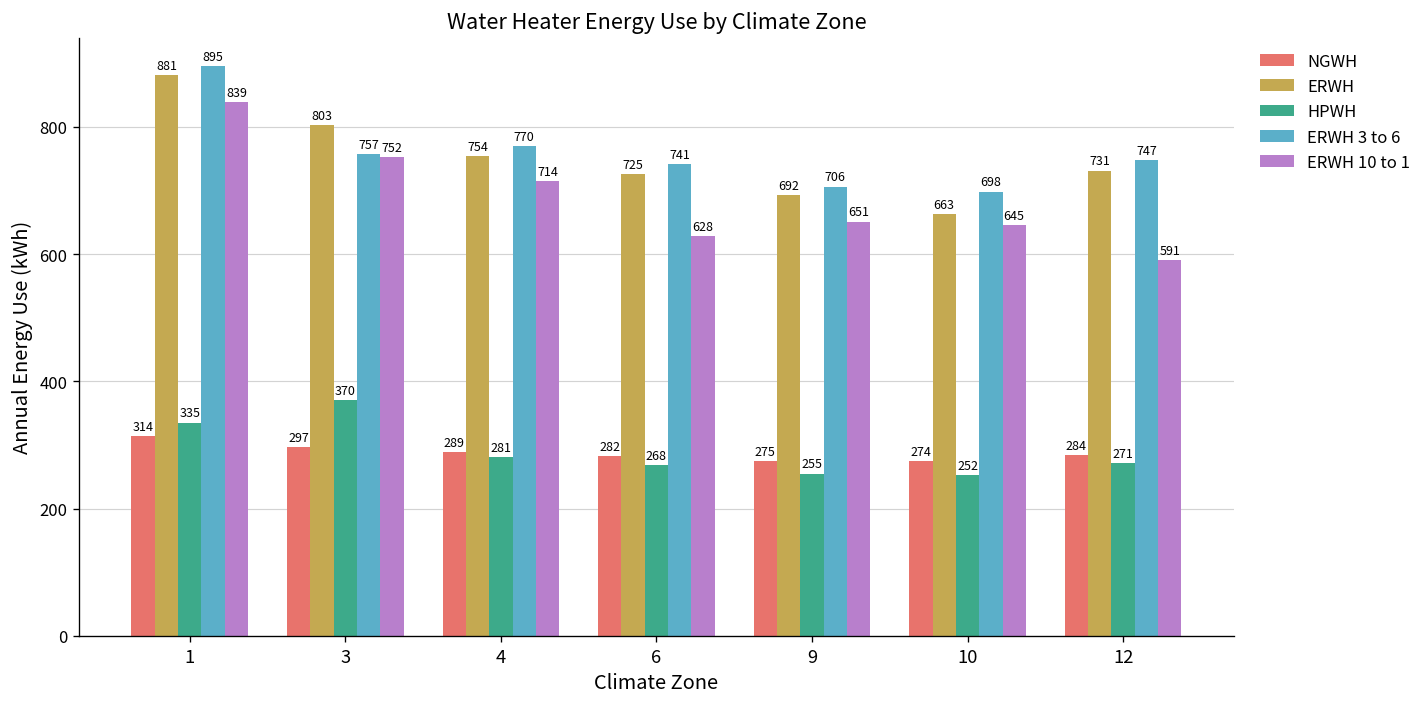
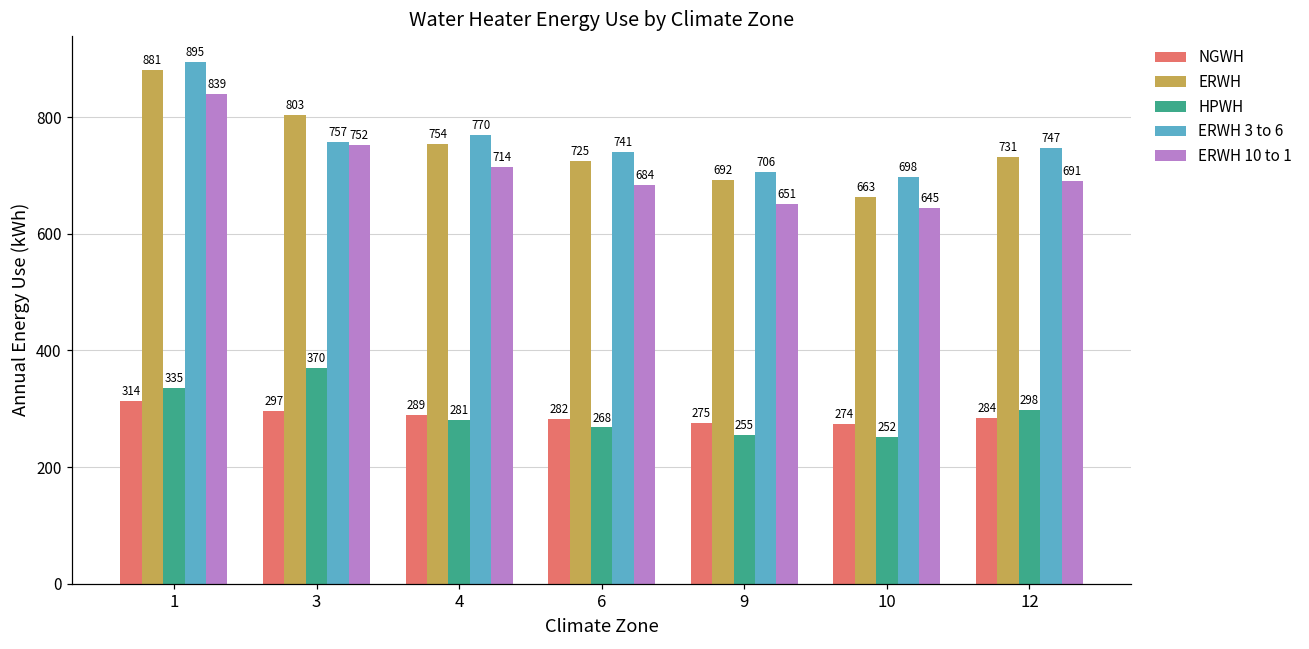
ERWH 10 to 1, 6: 628 -> 684
HPWH, 12: 271 -> 298
ERWH 10 to 1, 12: 591 -> 691
